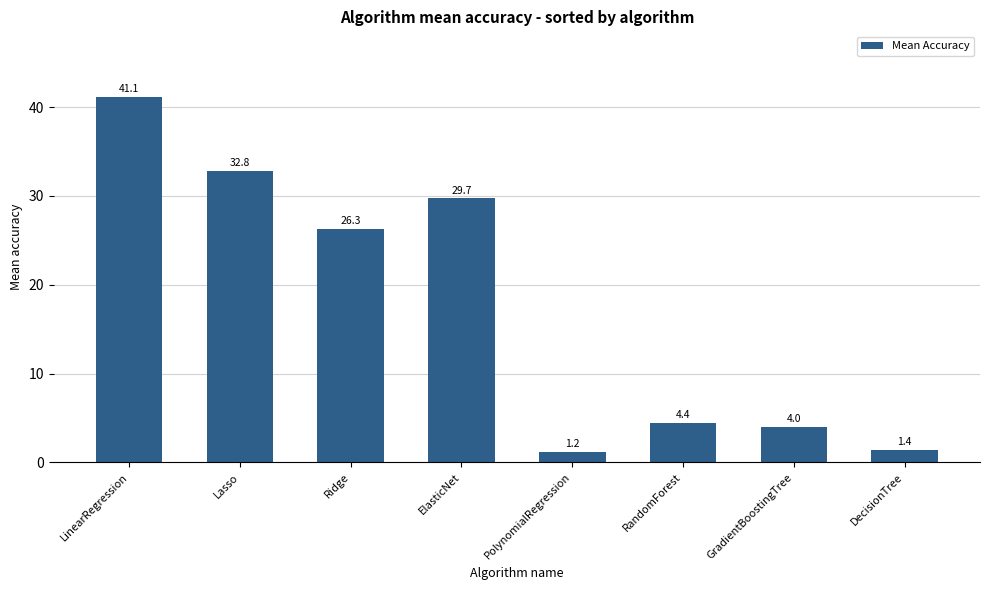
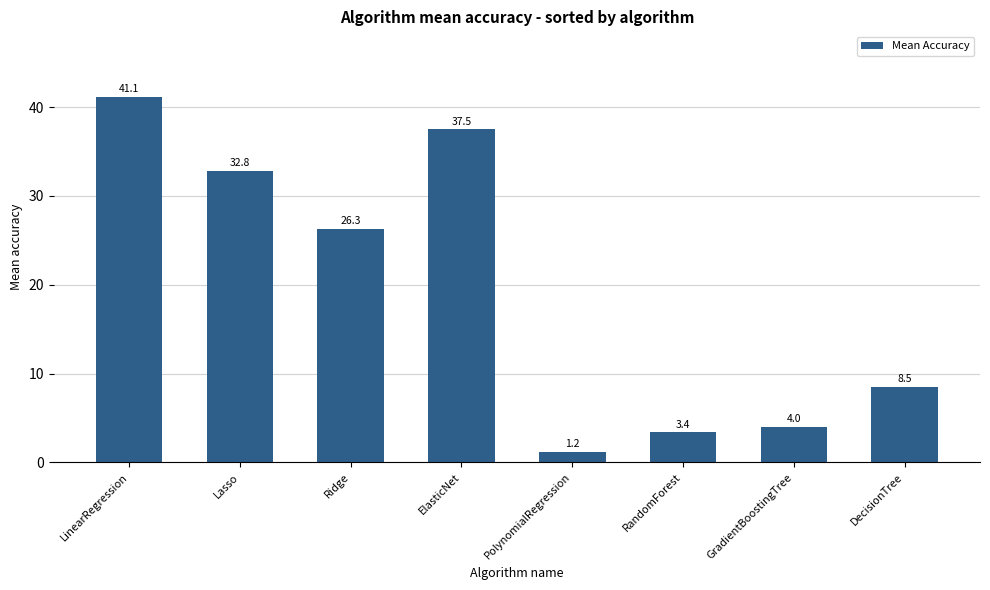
ElasticNet: 29.7 -> 37.5
RandomForest: 4.4 -> 3.4
DecisionTree: 1.4 -> 8.5
